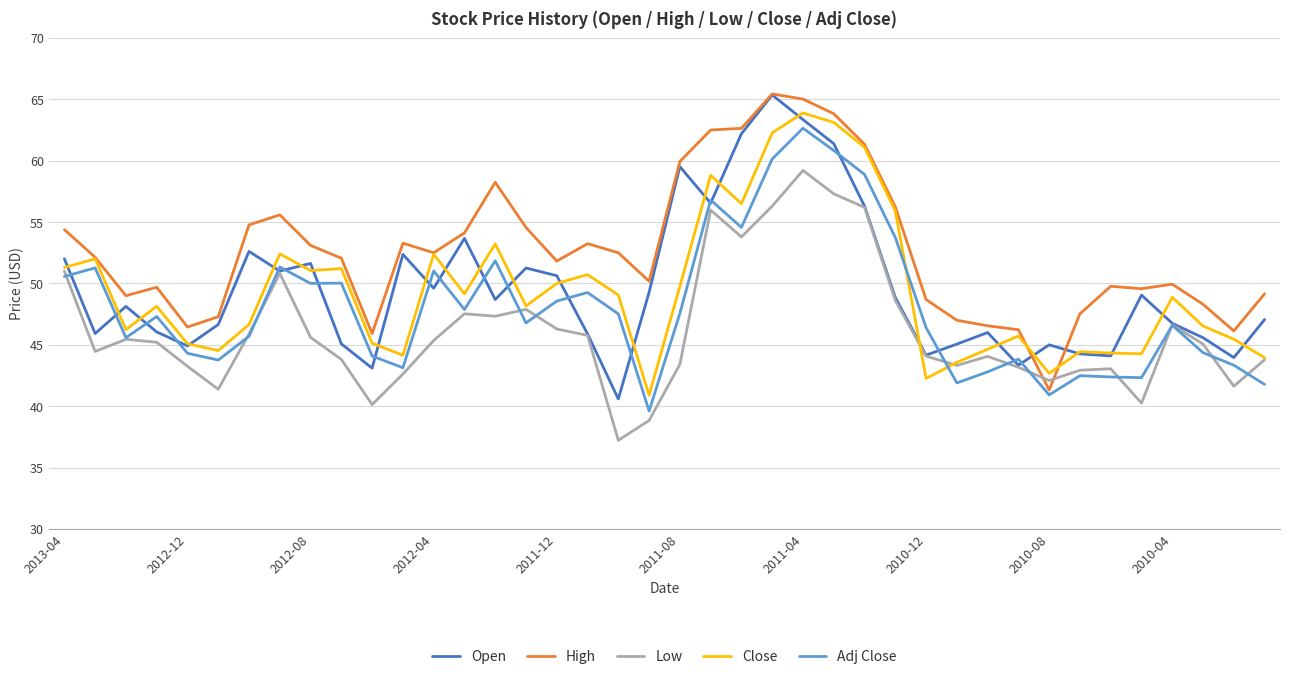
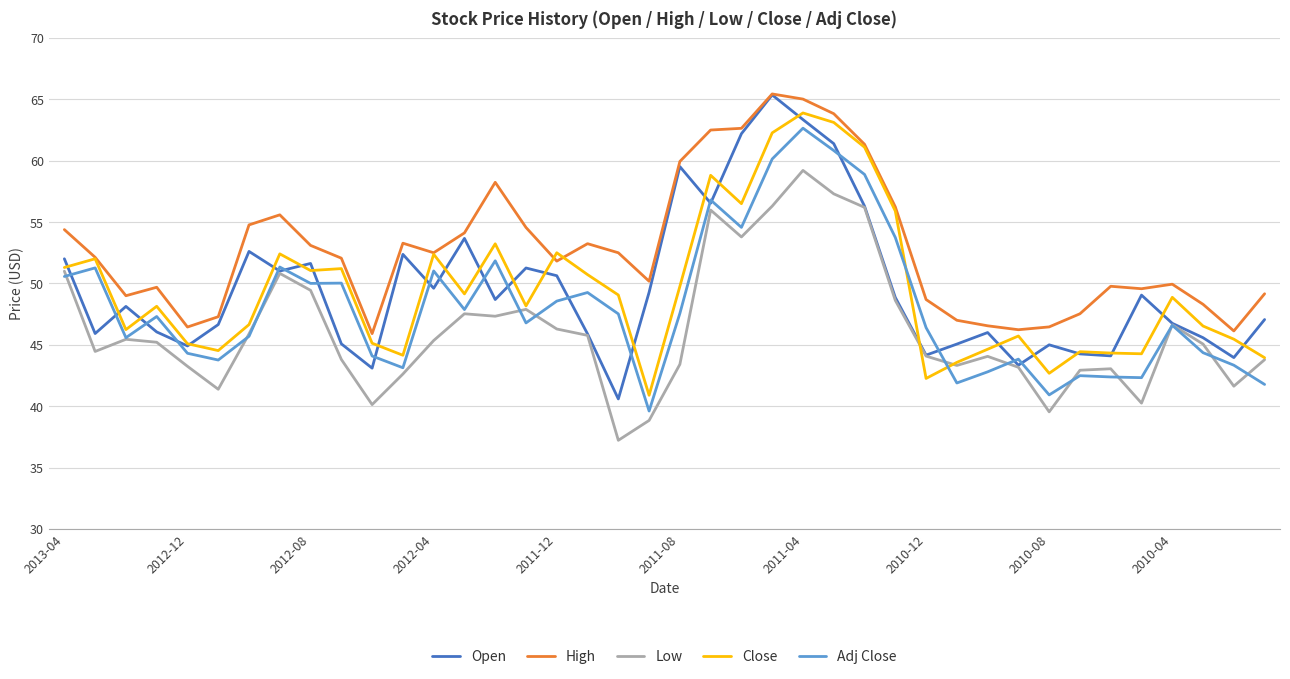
Low, 2012-08: 45.6 -> 49.4
Close, 2011-12: 50.0 -> 52.5
High, 2010-08: 41.3 -> 46.5
Low, 2010-08: 42.1 -> 39.5
